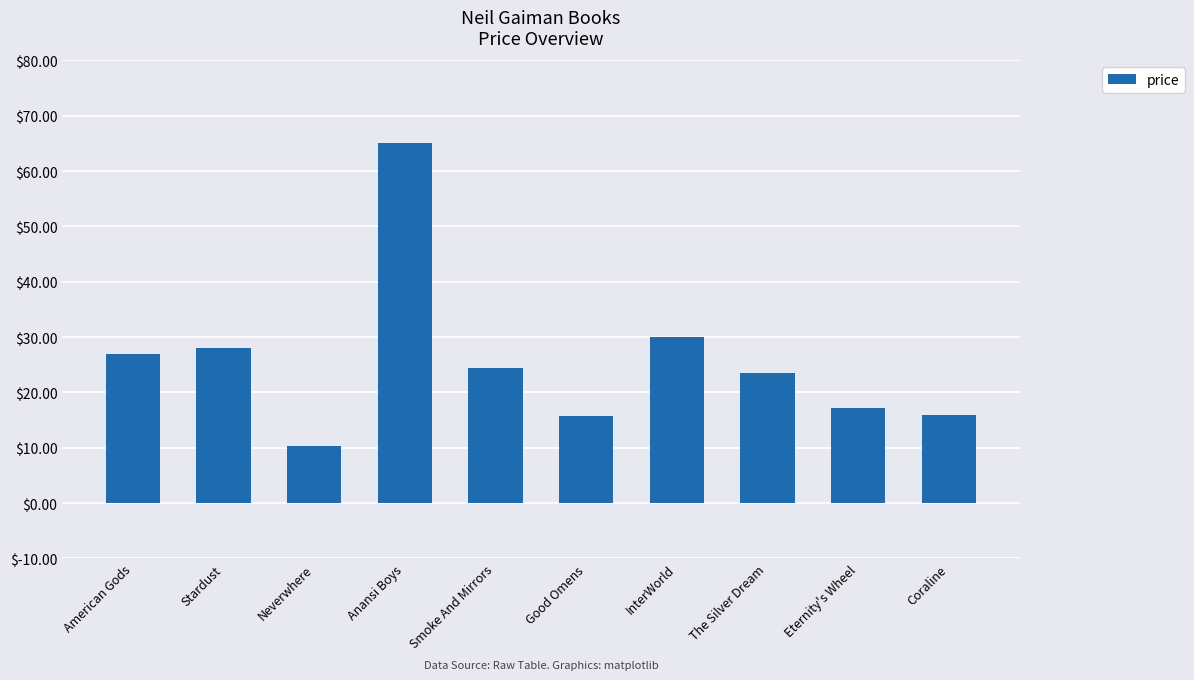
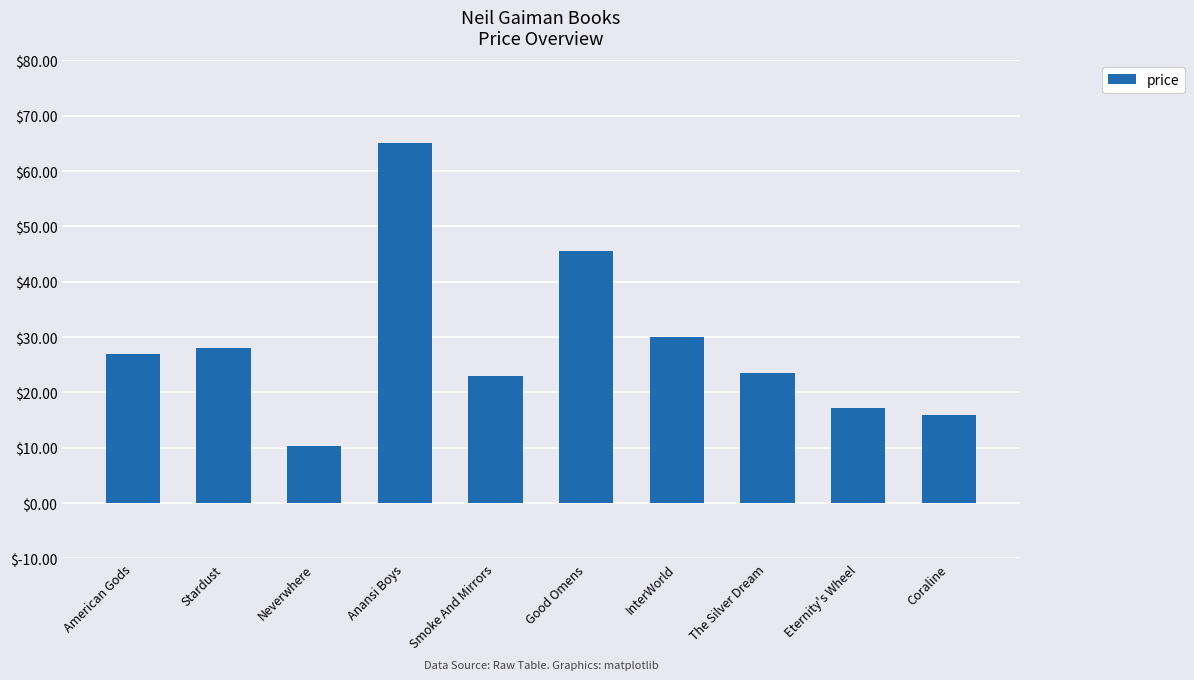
Smoke And Mirrors: $25 -> $23
Good Omens: $16 -> $46
